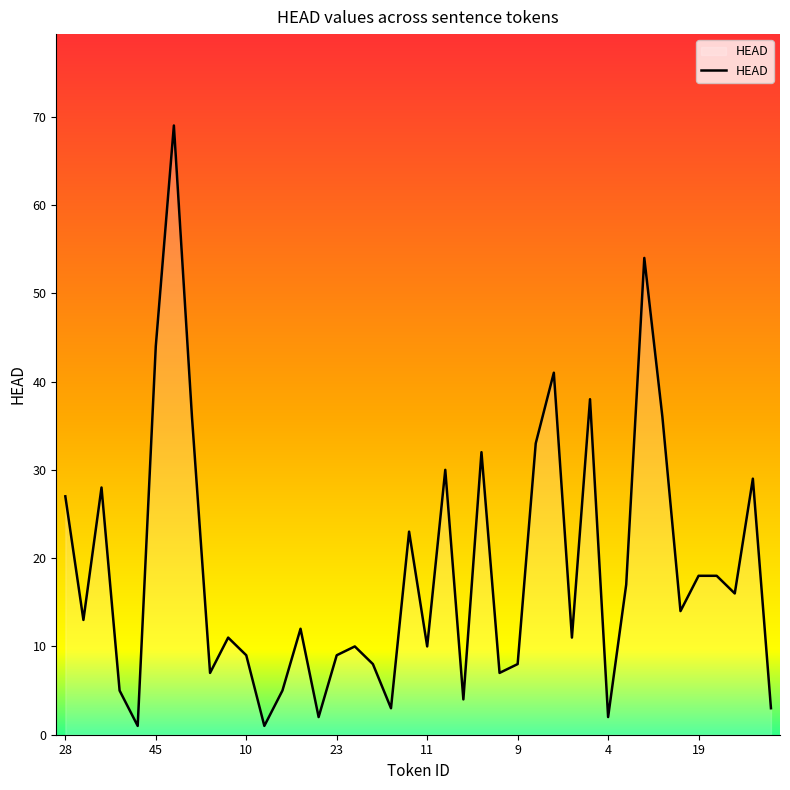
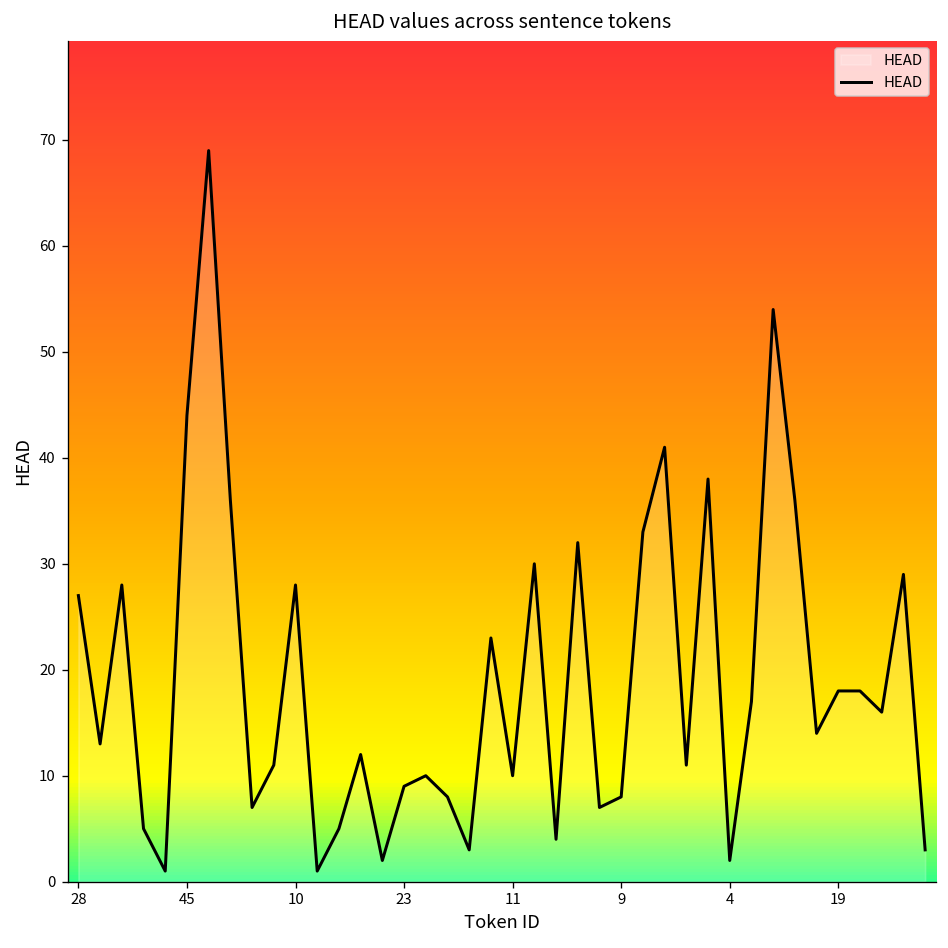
10: 9 -> 28
